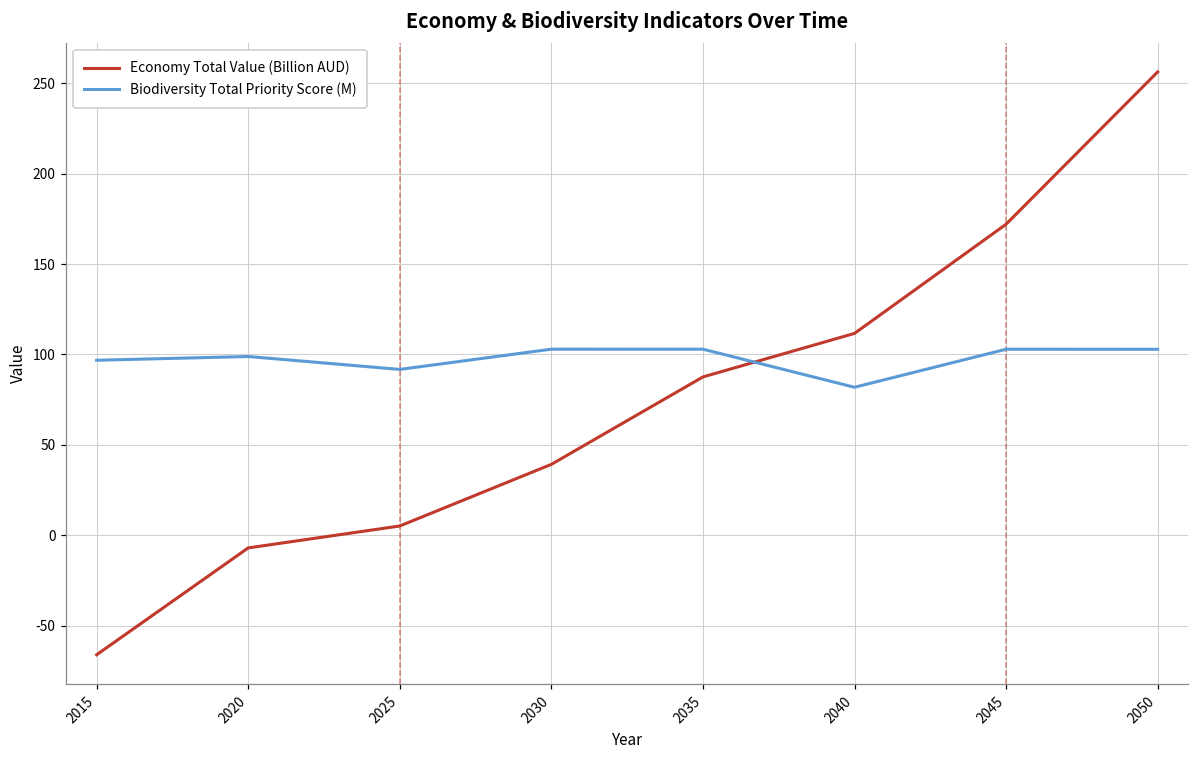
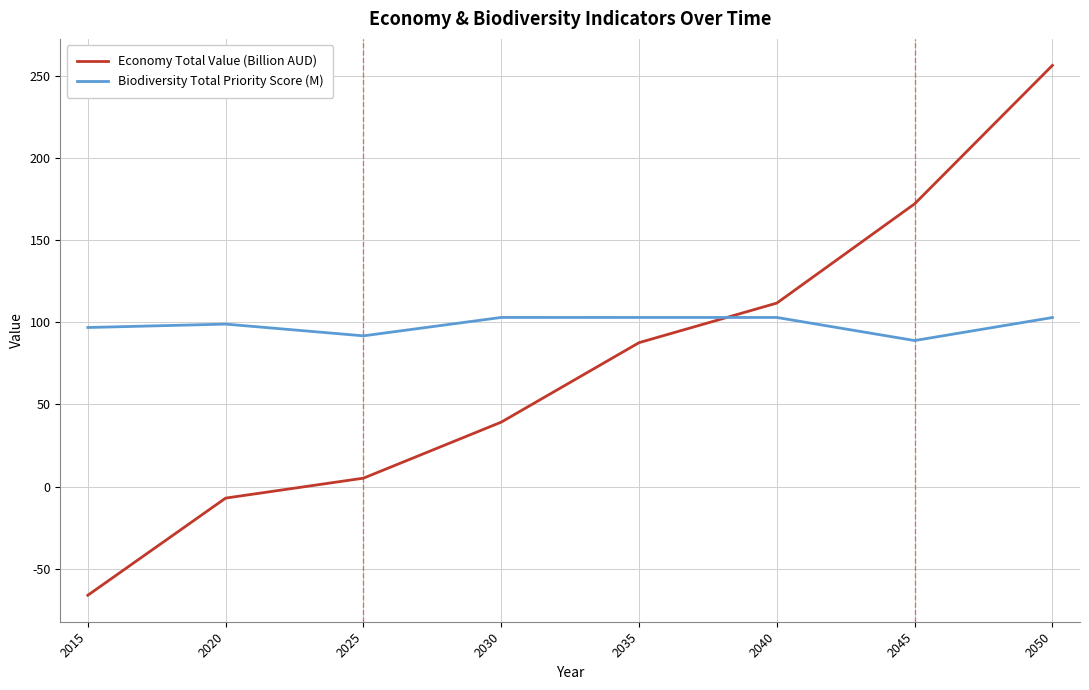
Biodiversity Total Priority Score (M), 2040: 82 -> 103
Biodiversity Total Priority Score (M), 2045: 103 -> 89
